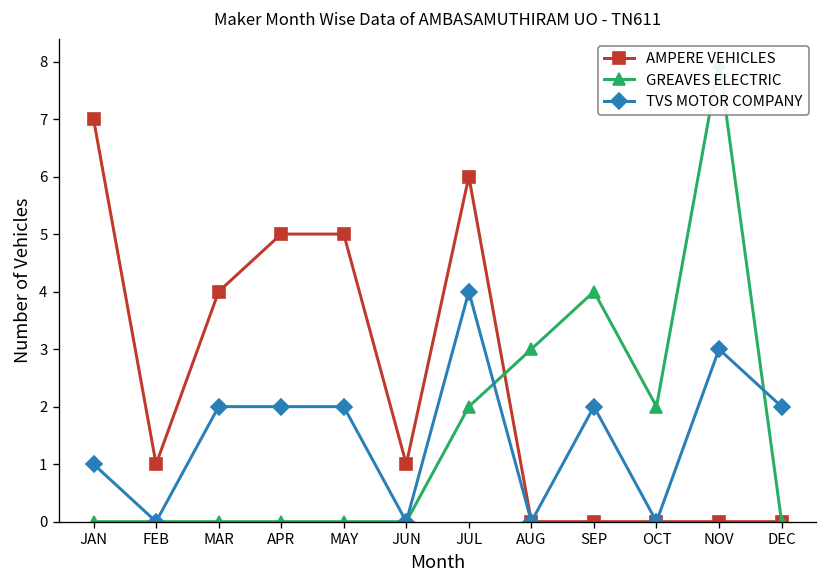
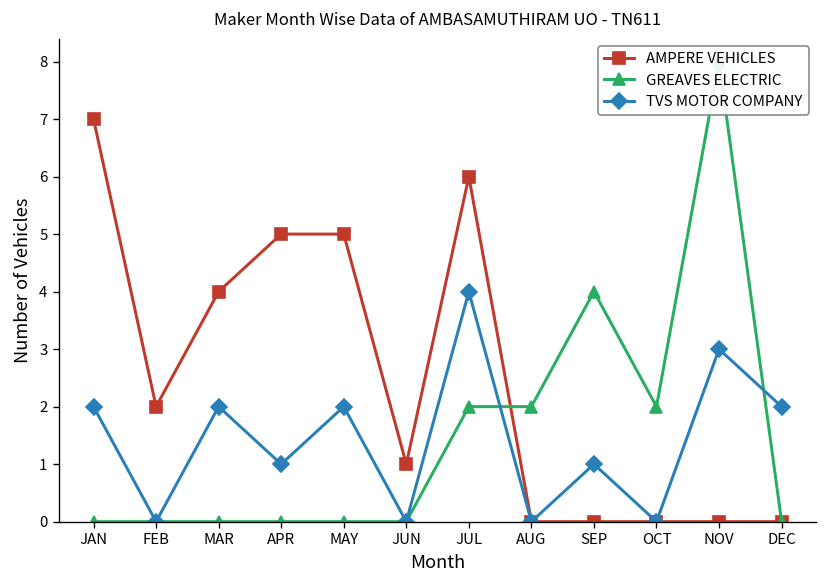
TVS MOTOR COMPANY, JAN: 1 -> 2
AMPERE VEHICLES, FEB: 1 -> 2
TVS MOTOR COMPANY, APR: 2 -> 1
GREAVES ELECTRIC, AUG: 3 -> 2
TVS MOTOR COMPANY, SEP: 2 -> 1
